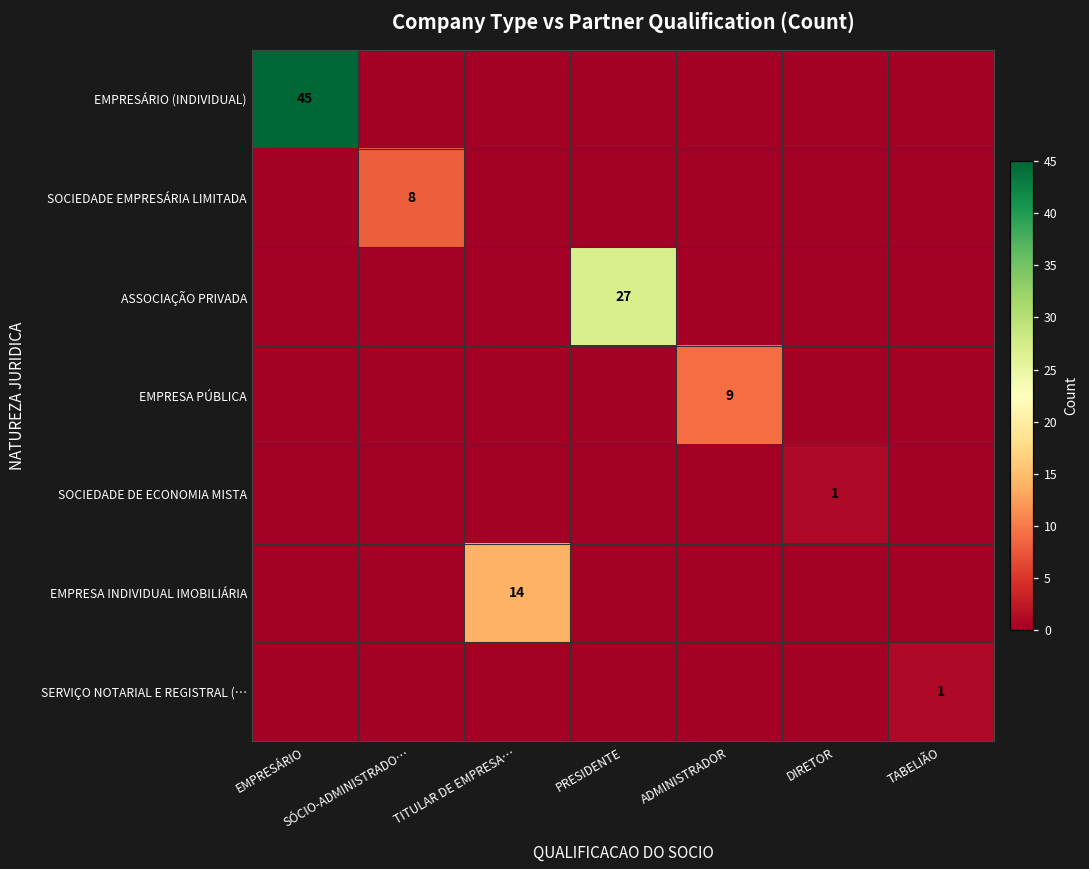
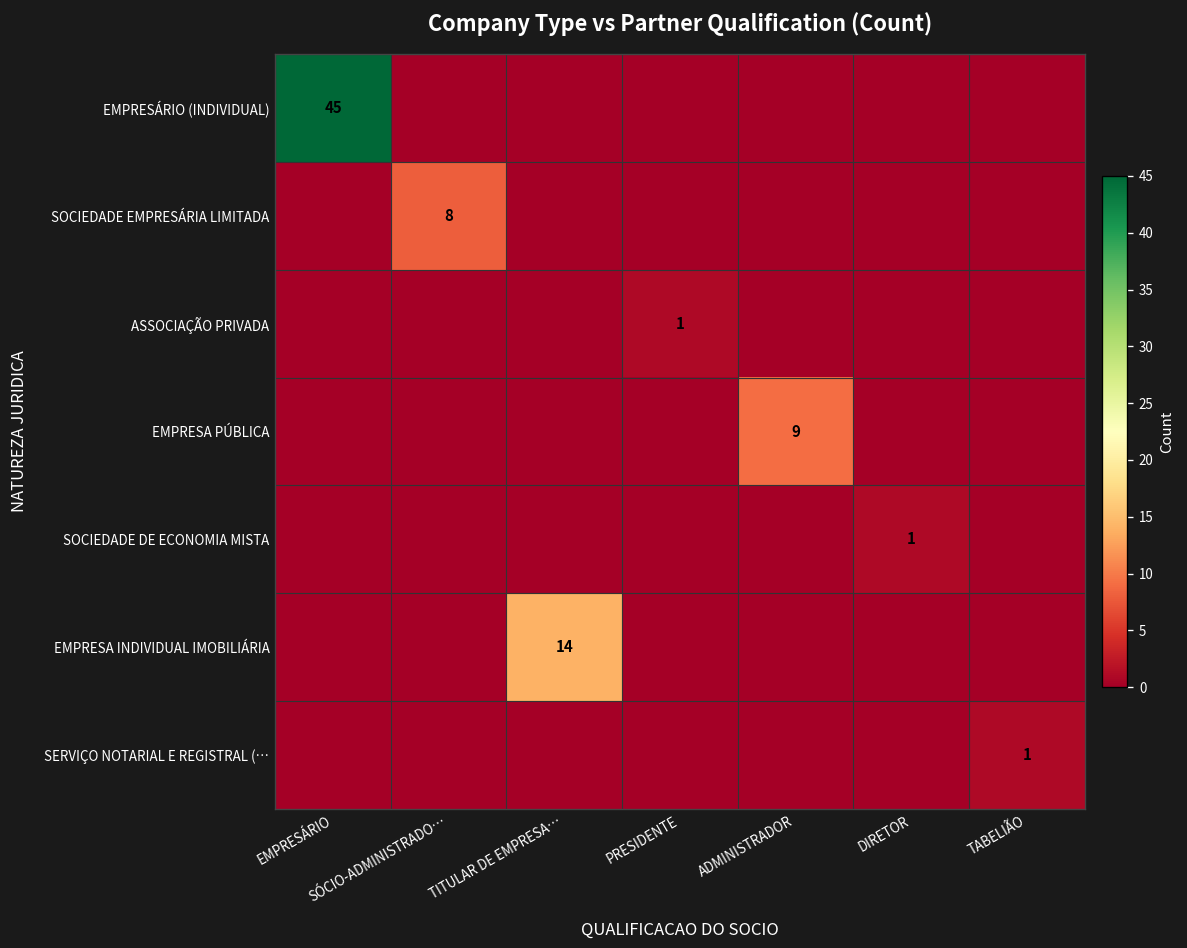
ASSOCIAÇÃO PRIVADA, PRESIDENTE: 27 -> 1
